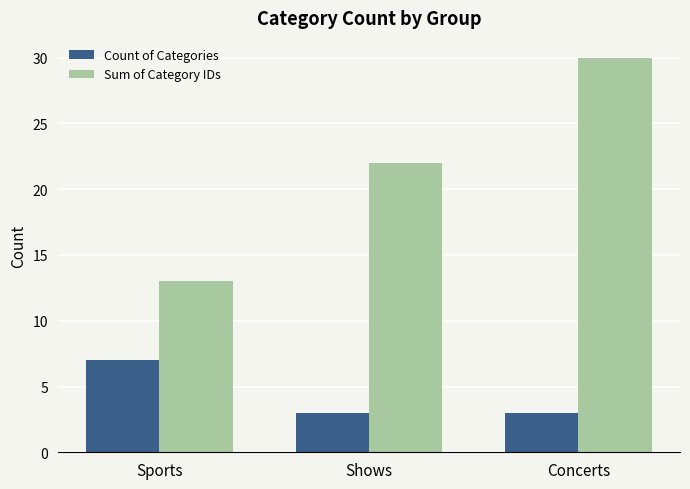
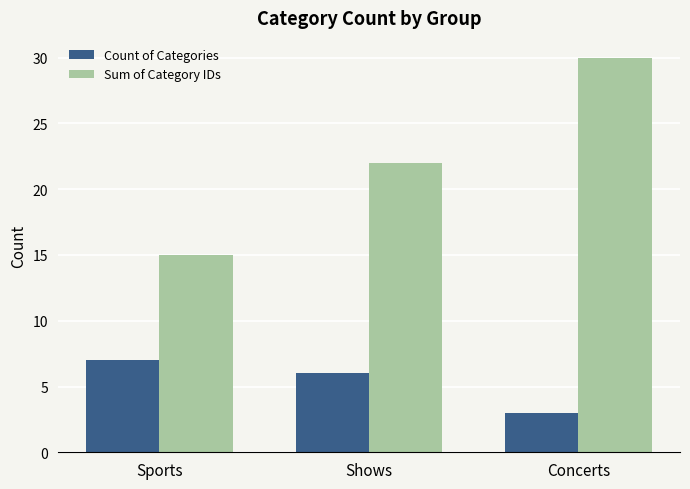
Sum of Category IDs, Sports: 13 -> 15
Count of Categories, Shows: 3 -> 6
